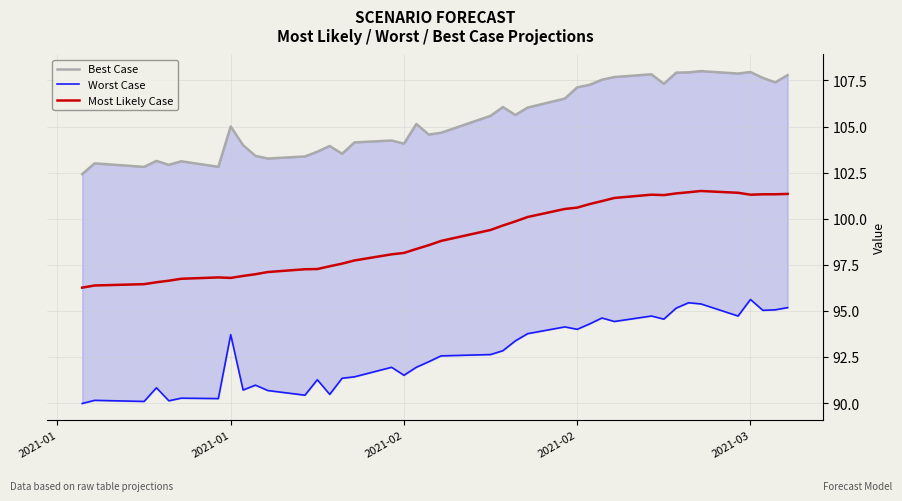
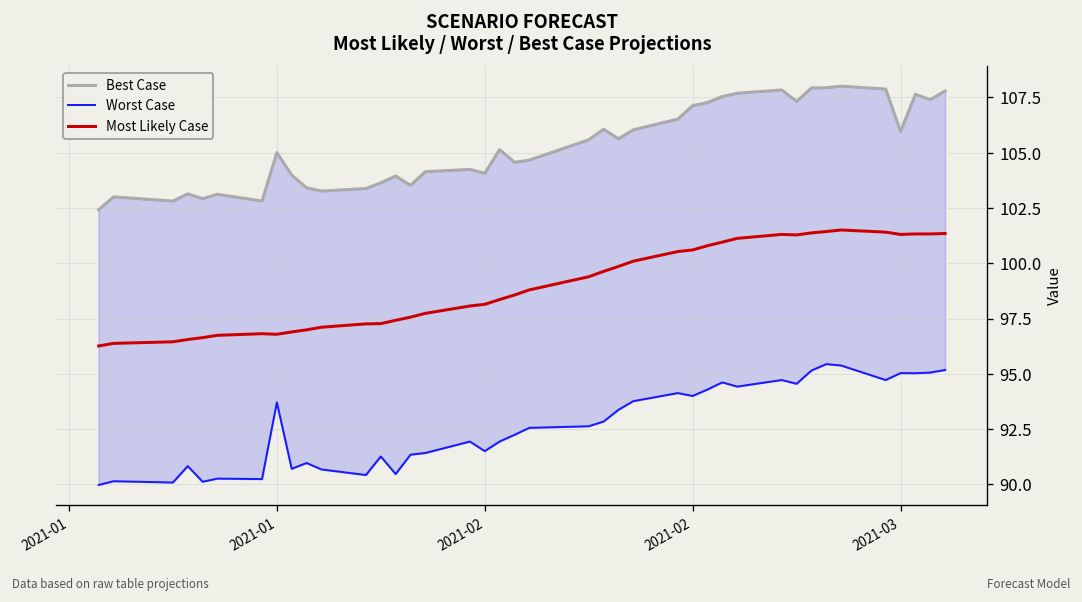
Best Case, 2021-03: 108.0 -> 106.0
Worst Case, 2021-03: 95.6 -> 95.0
